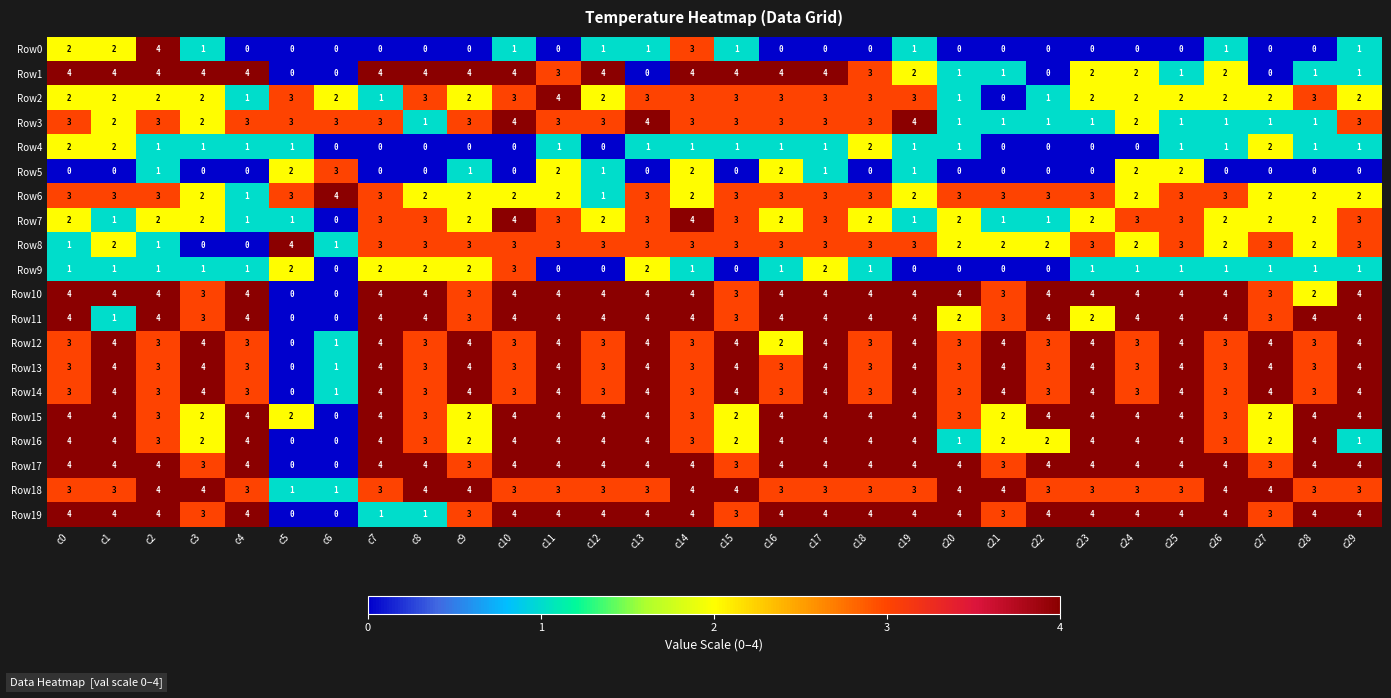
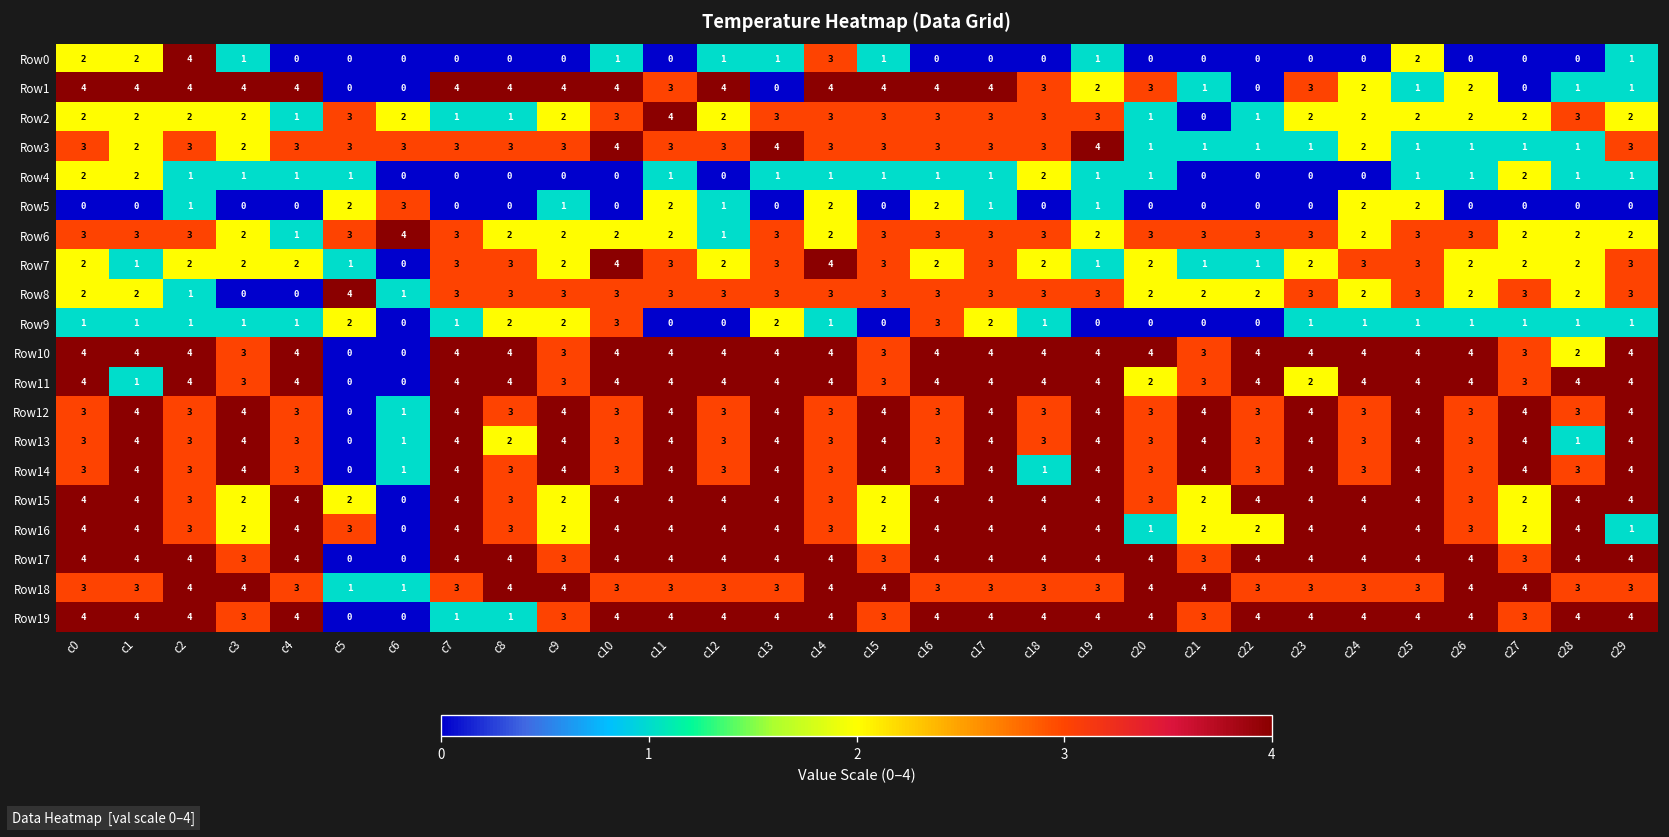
Row0, c25: 0 -> 2
Row0, c26: 1 -> 0
Row1, c20: 1 -> 3
Row1, c23: 2 -> 3
Row2, c8: 3 -> 1
Row3, c8: 1 -> 3
Row7, c4: 1 -> 2
Row8, c0: 1 -> 2
Row9, c7: 2 -> 1
Row9, c16: 1 -> 3
Row12, c16: 2 -> 3
Row13, c8: 3 -> 2
Row13, c28: 3 -> 1
Row14, c18: 3 -> 1
Row16, c5: 0 -> 3
